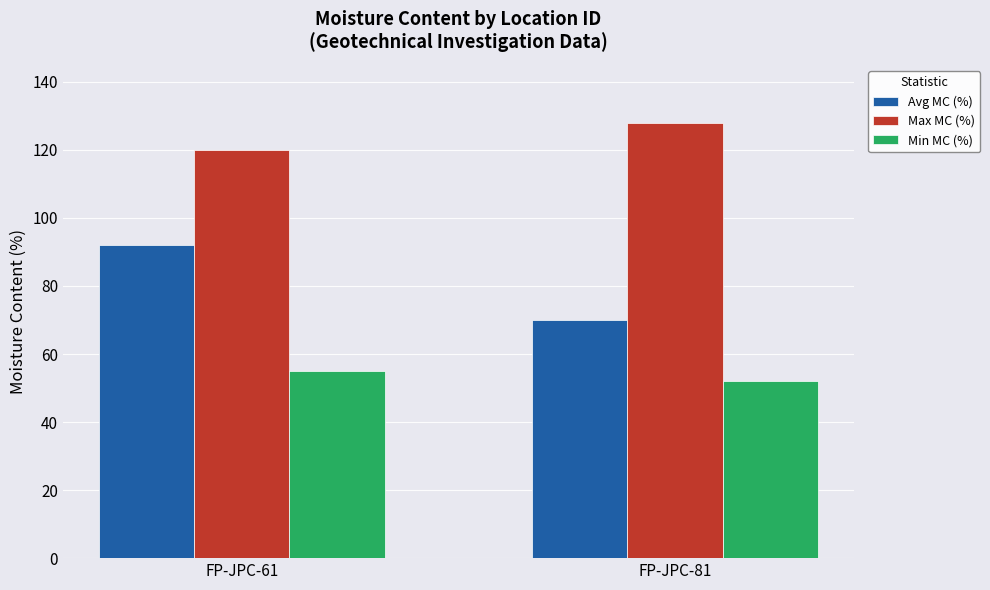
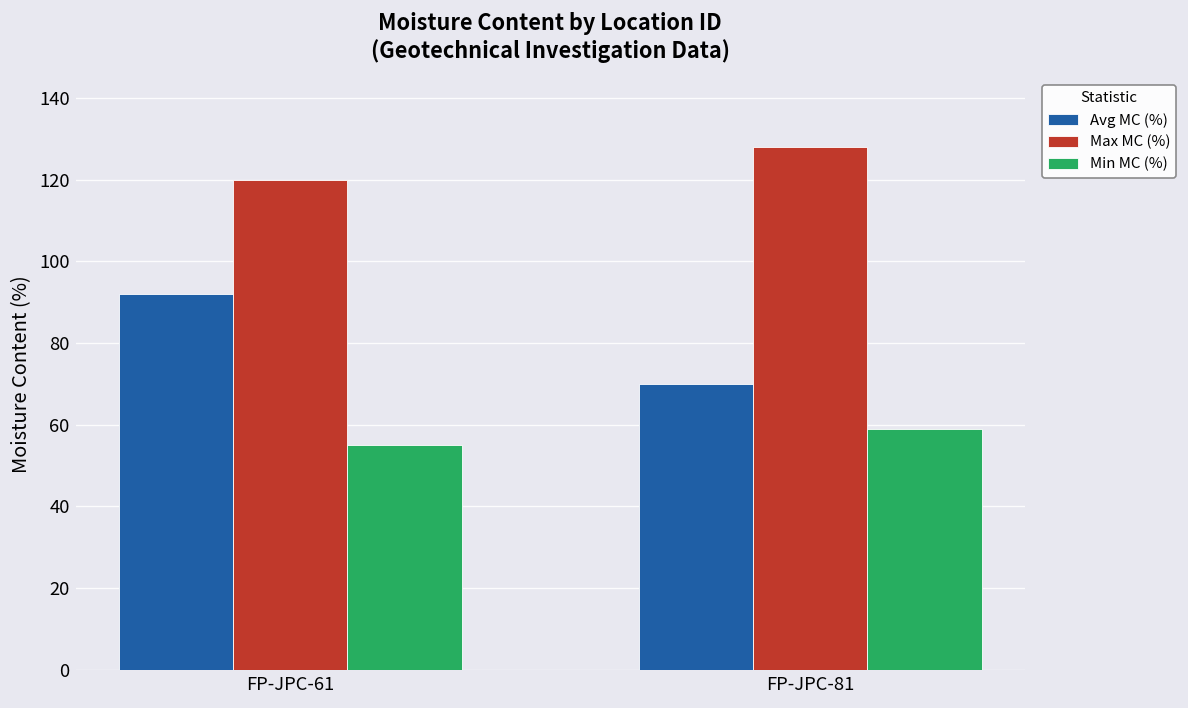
Min MC (%), FP-JPC-81: 52 -> 59
